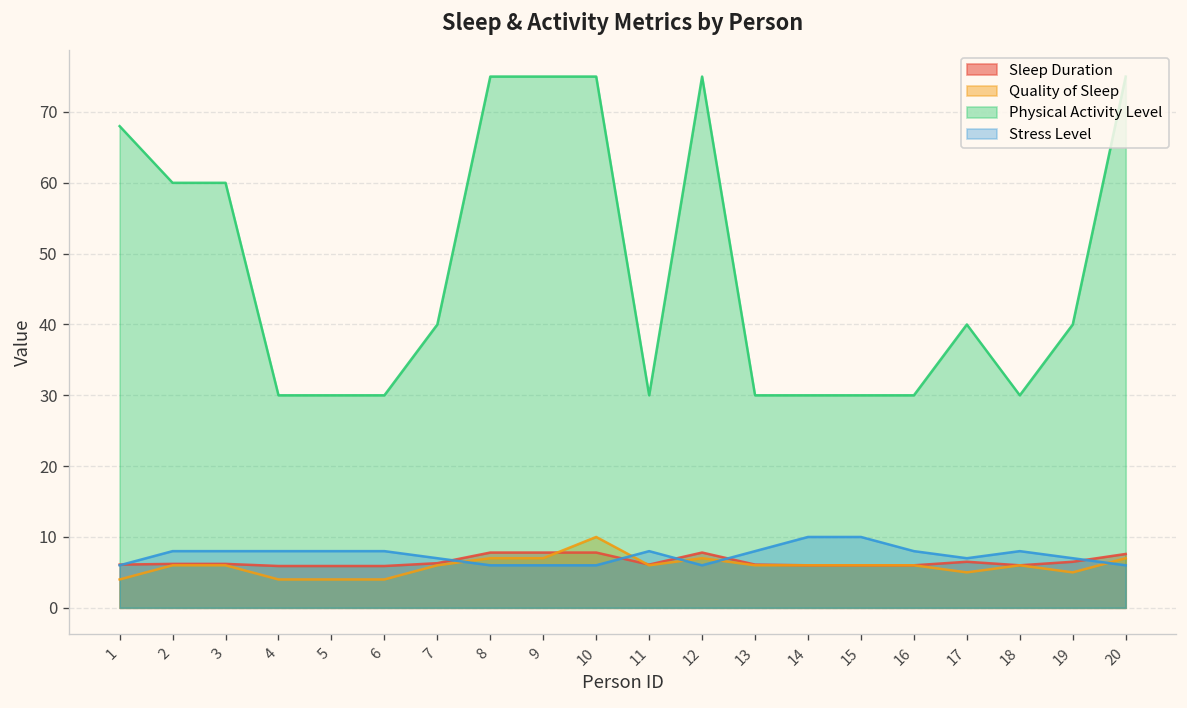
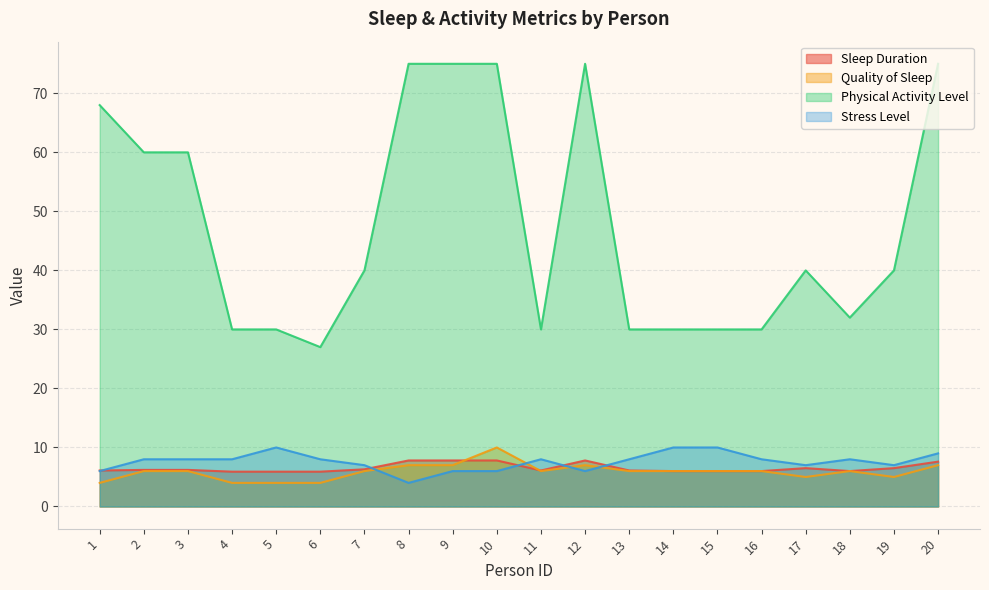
Stress Level, 5: 8 -> 10
Physical Activity Level, 6: 30 -> 27
Stress Level, 8: 6 -> 4
Physical Activity Level, 18: 30 -> 32
Stress Level, 20: 6 -> 9
